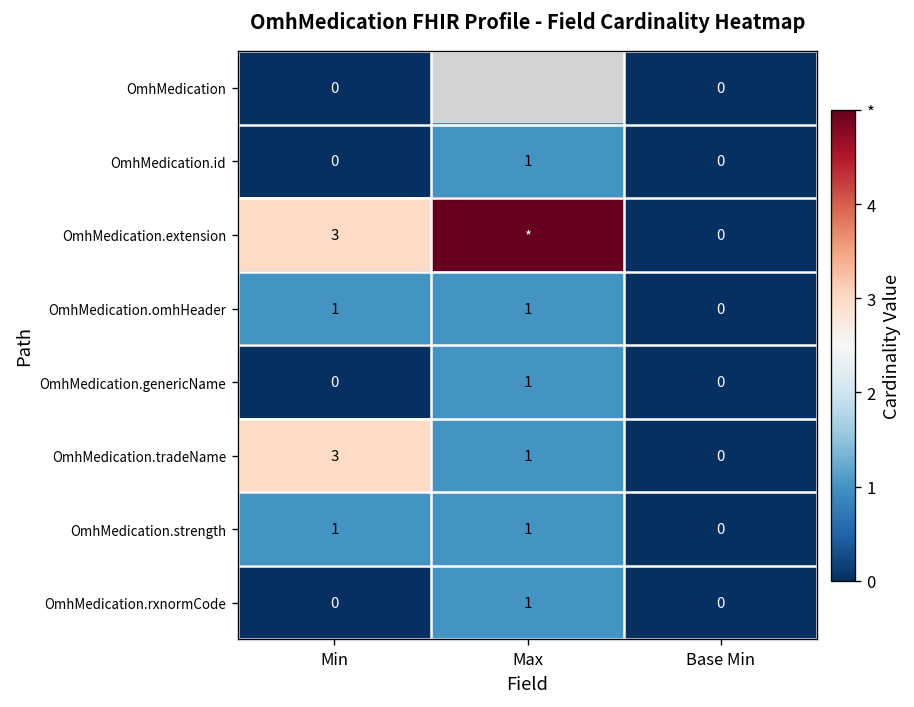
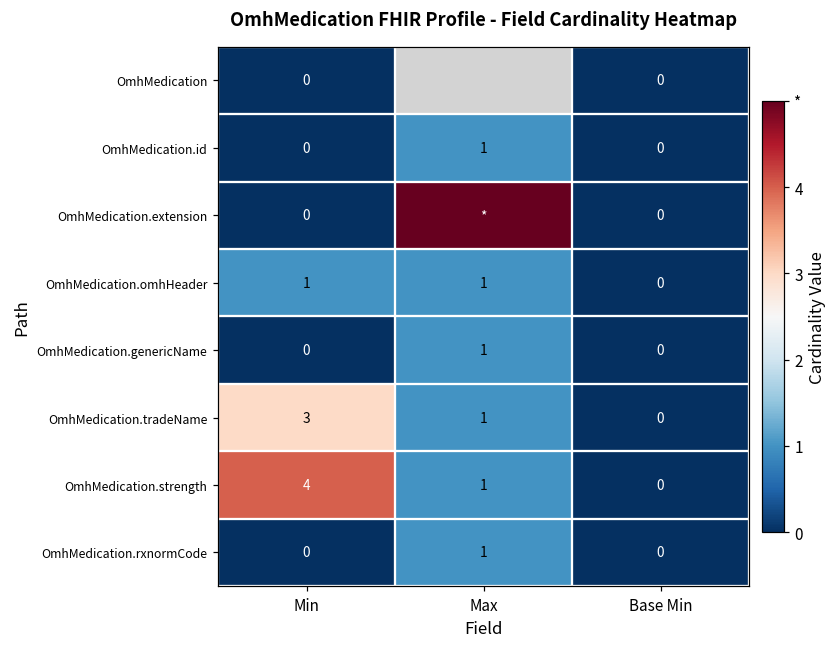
OmhMedication.extension, Min: 3 -> 0
OmhMedication.strength, Min: 1 -> 4
